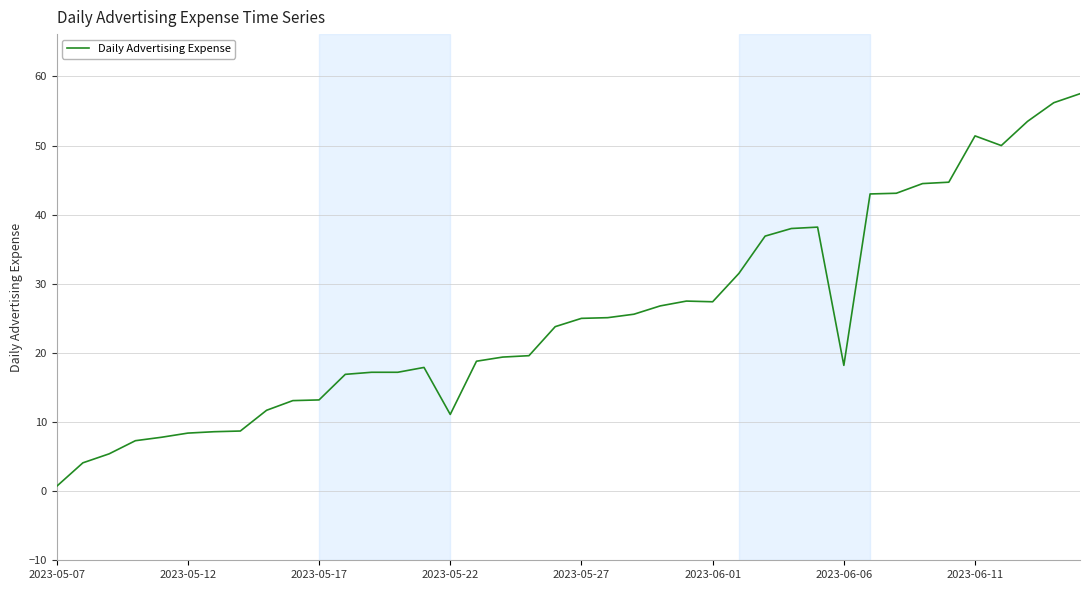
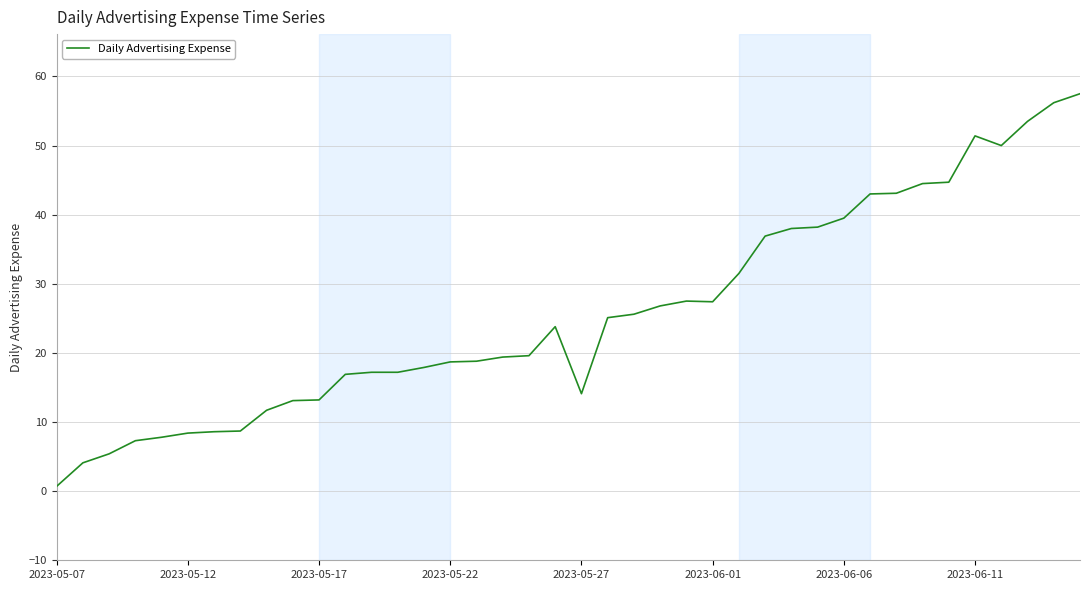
2023-05-22: 11 -> 19
2023-05-27: 25 -> 14
2023-06-06: 18 -> 40
